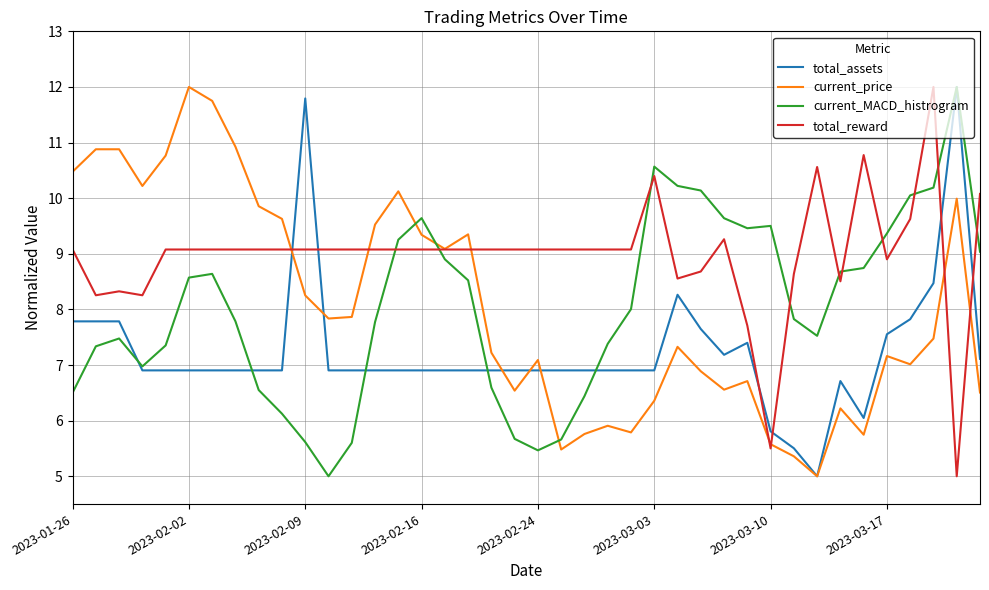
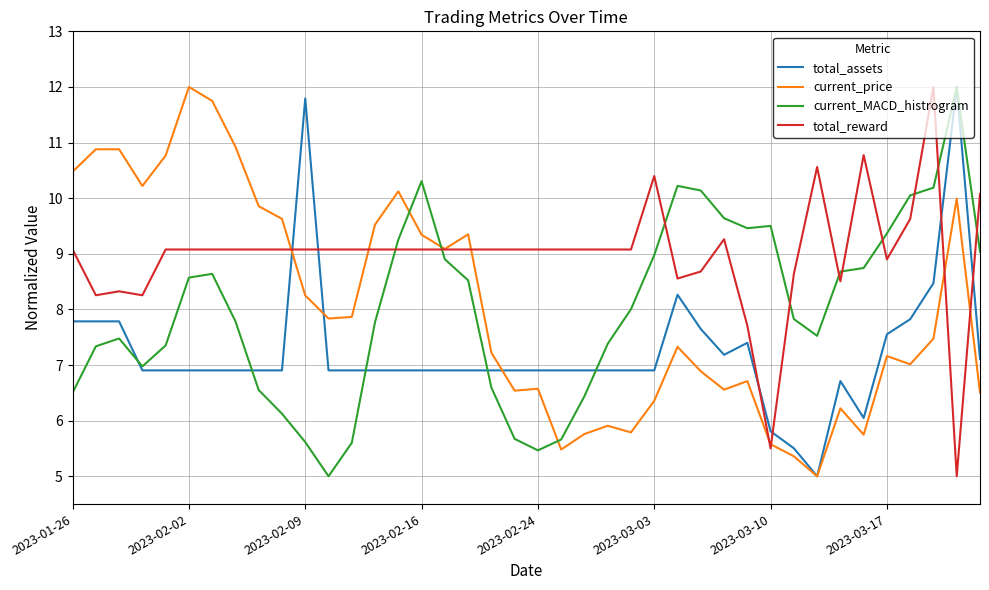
current_MACD_histrogram, 2023-02-16: 9.6 -> 10.3
current_price, 2023-02-24: 7.1 -> 6.6
current_MACD_histrogram, 2023-03-03: 10.6 -> 9.0
